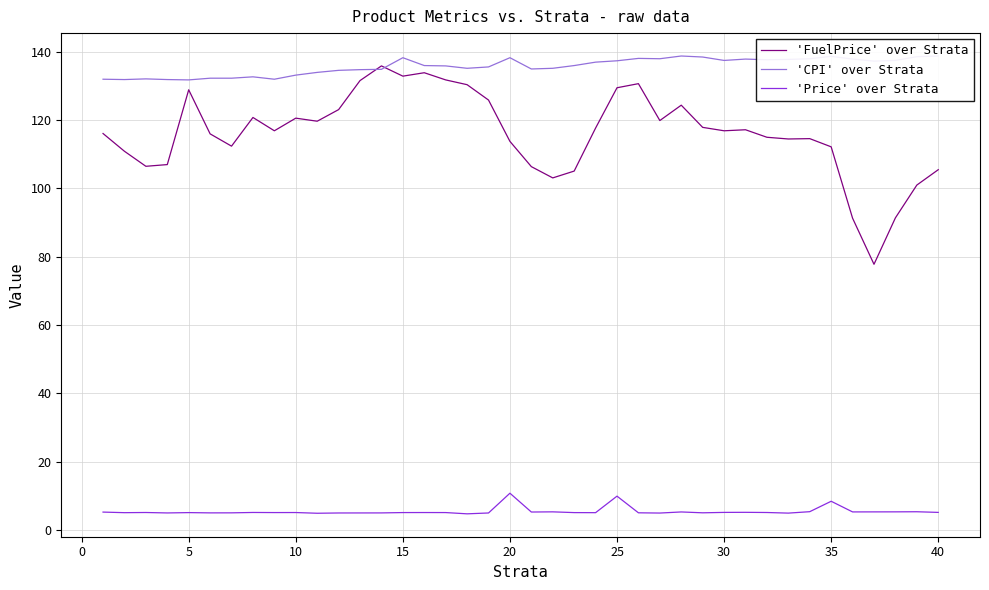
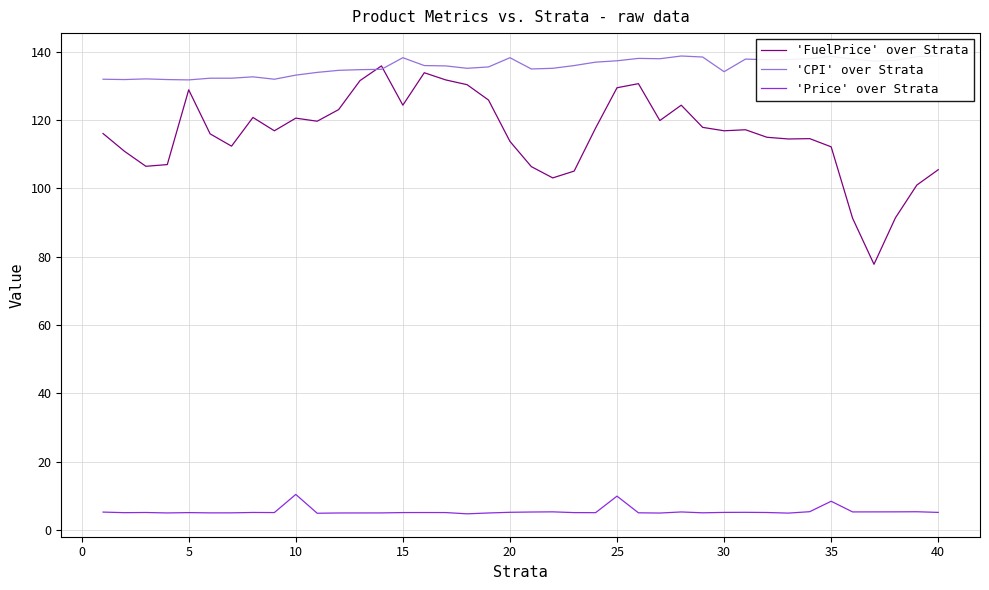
'Price' over Strata, 10: 5 -> 10
'FuelPrice' over Strata, 15: 133 -> 124
'Price' over Strata, 20: 11 -> 5
'CPI' over Strata, 30: 138 -> 134
